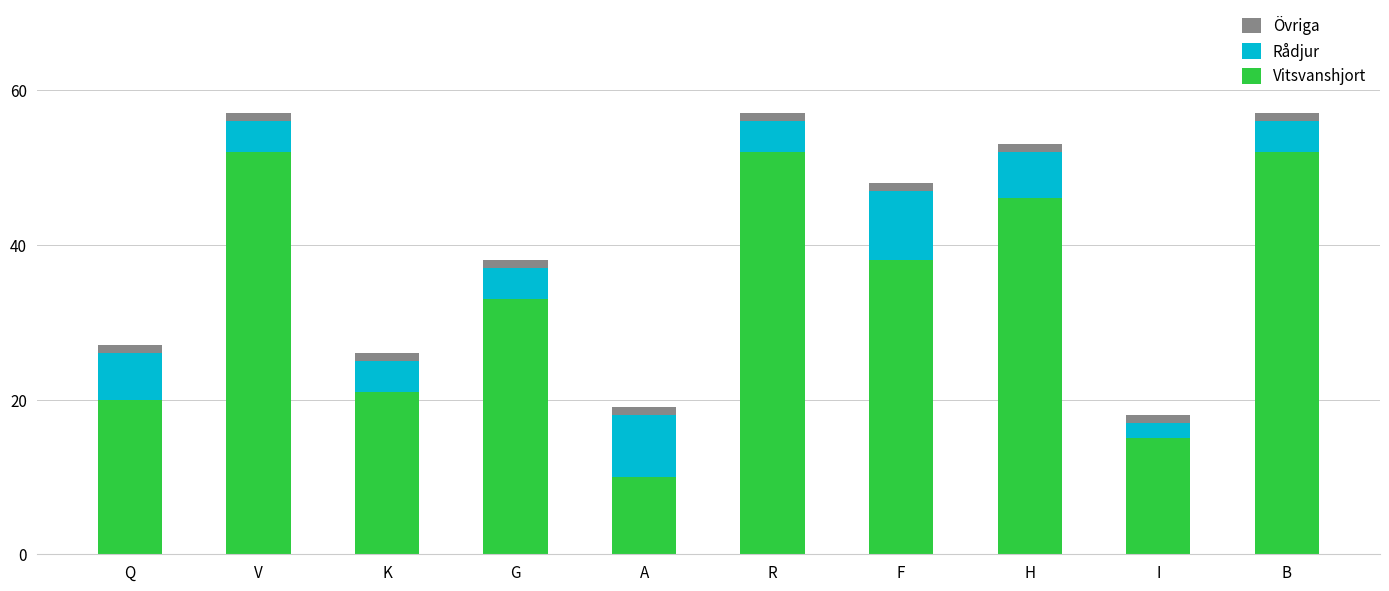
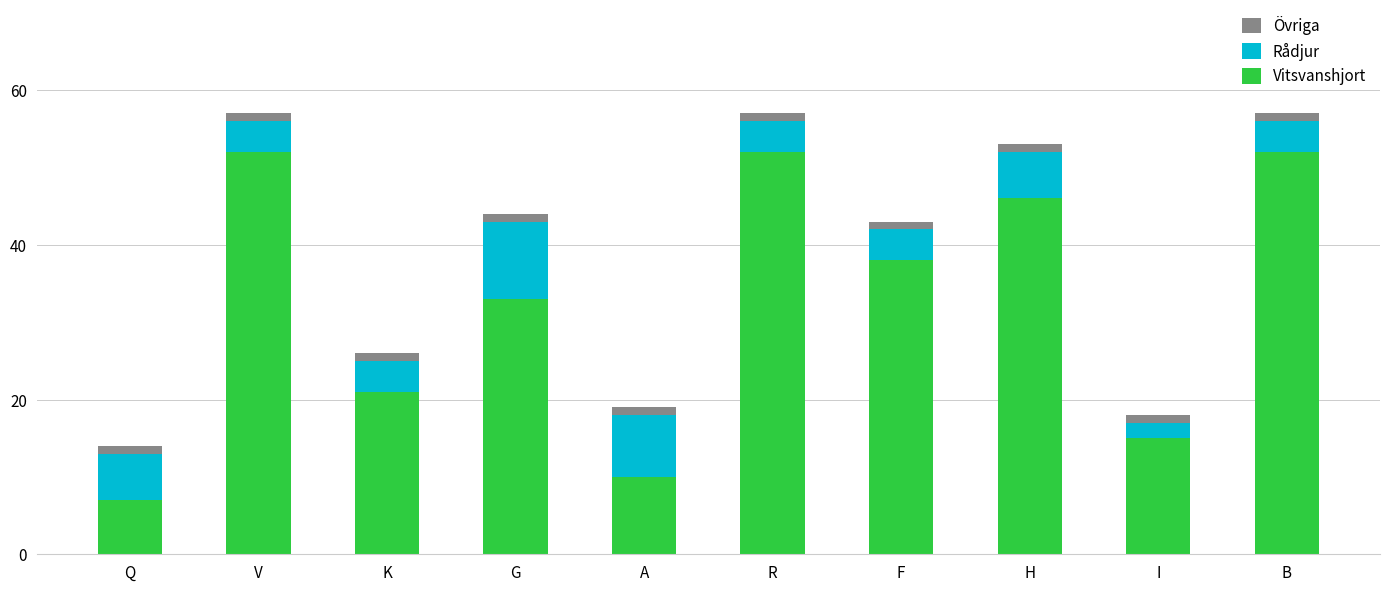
Vitsvanshjort, Q: 20 -> 7
Rådjur, G: 4 -> 10
Rådjur, F: 9 -> 4
